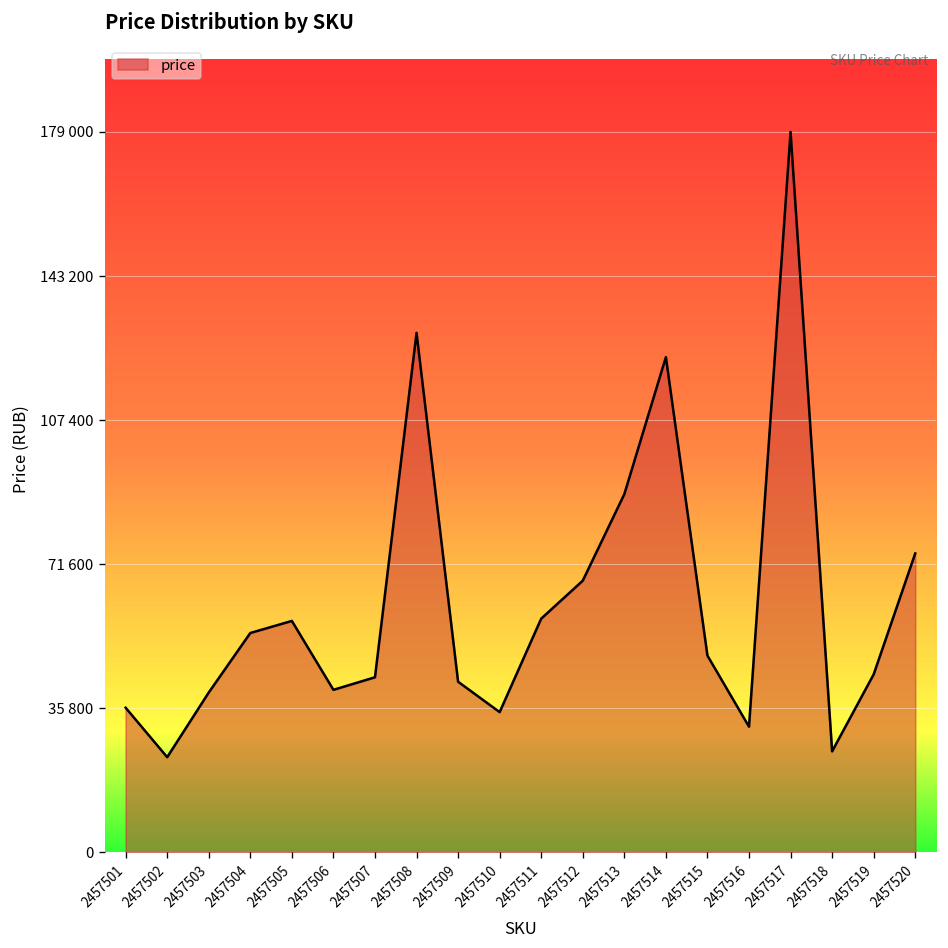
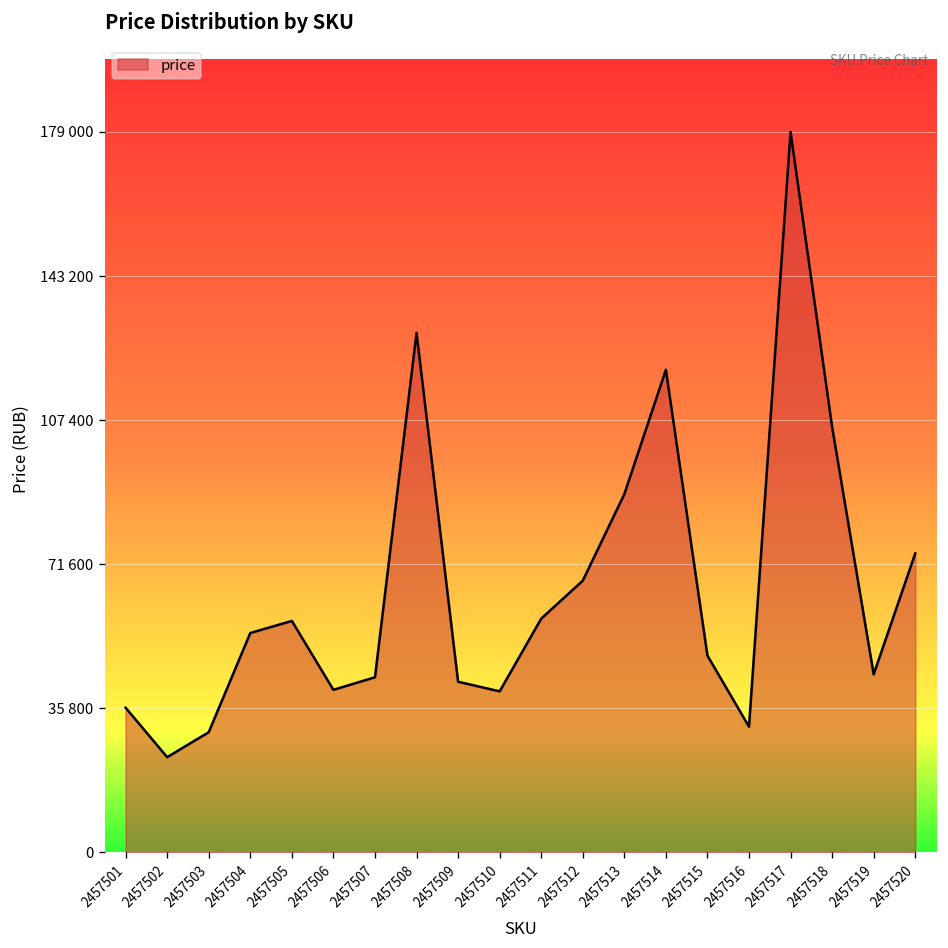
2457503: 40000 -> 30000
2457510: 35000 -> 40000
2457514: 123000 -> 120000
2457518: 25000 -> 106000
